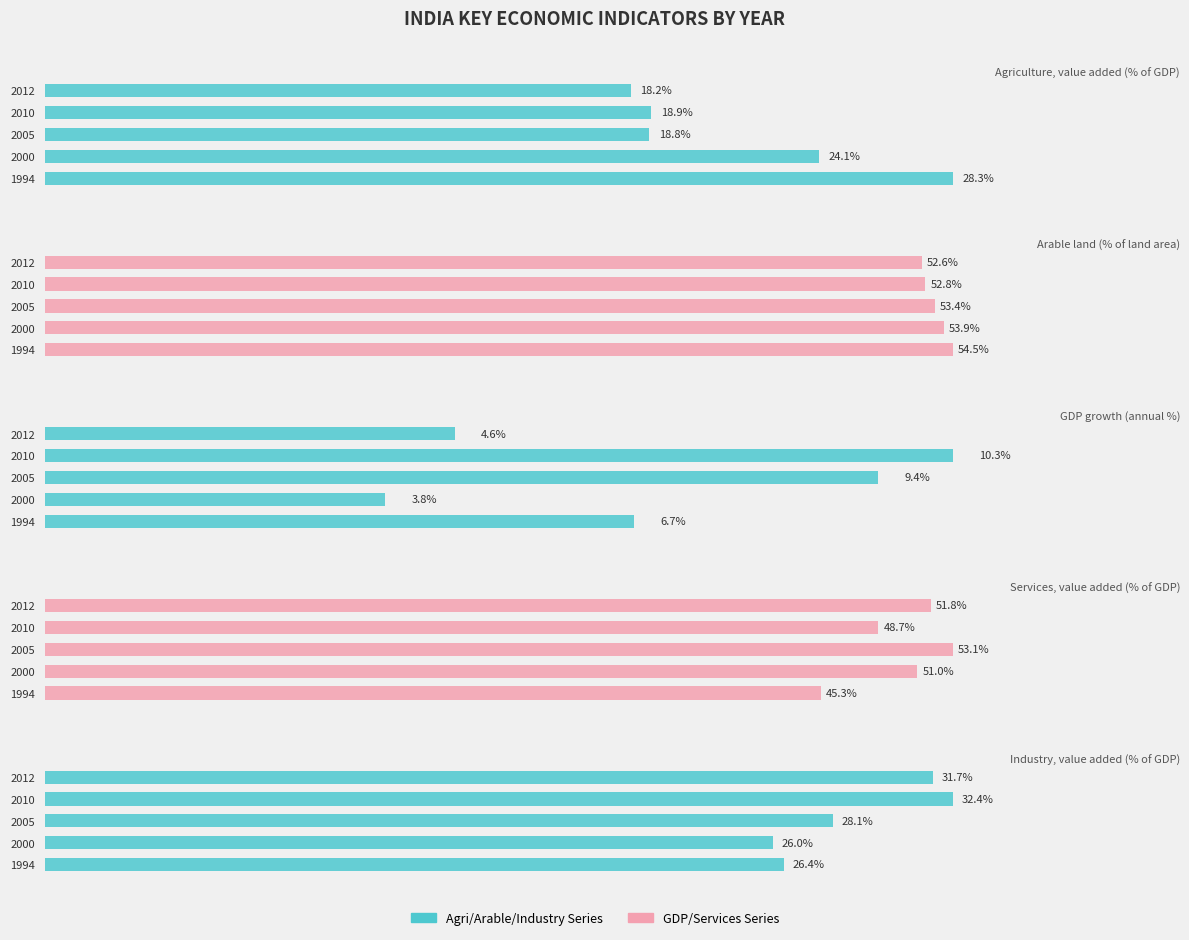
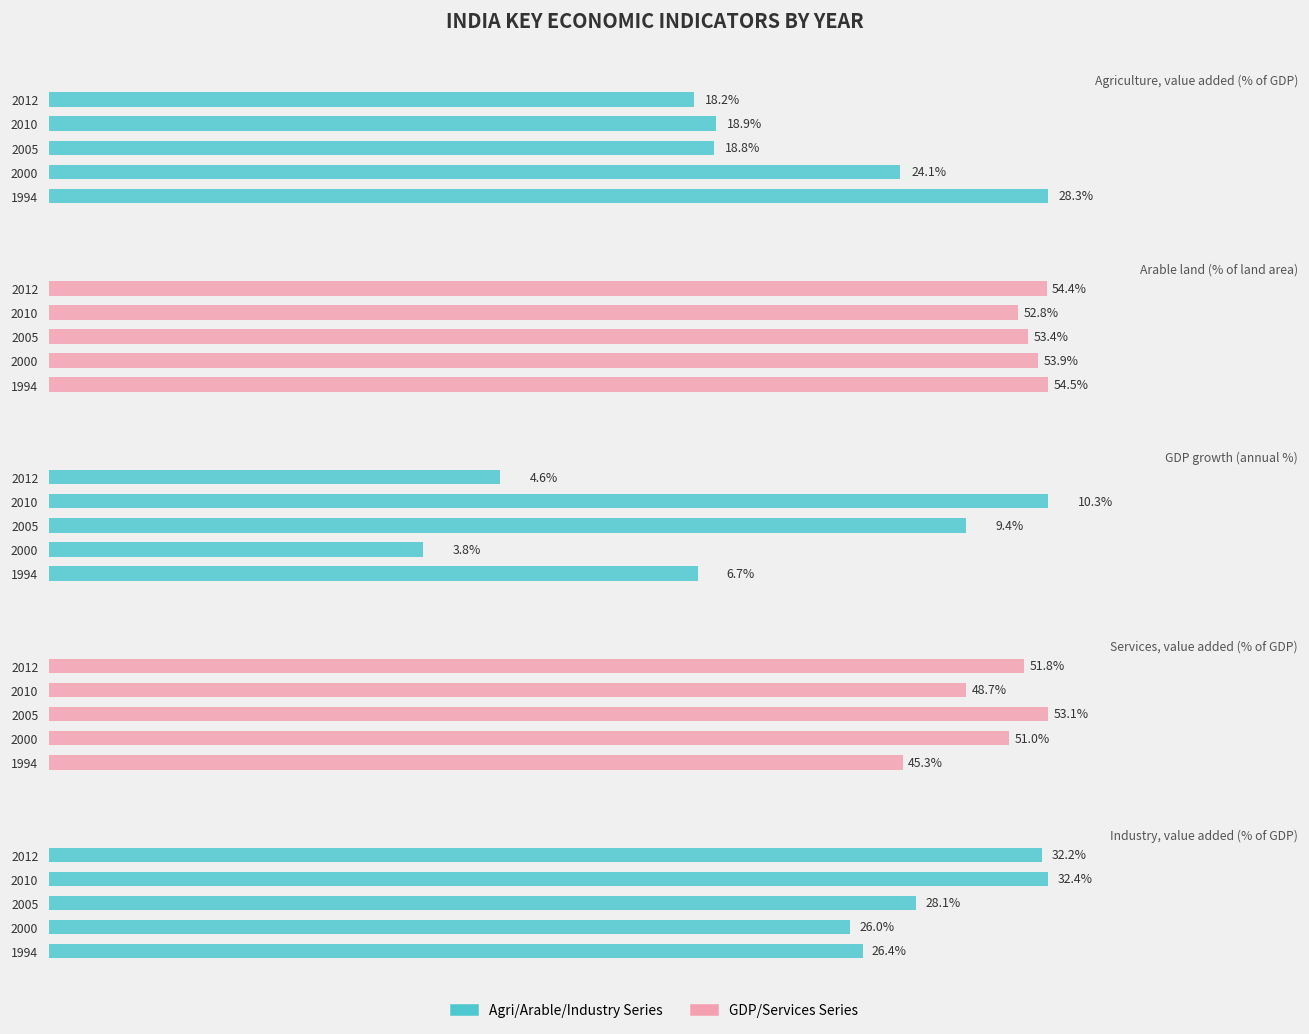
Arable land (% of land area), 2012: 52.6% -> 54.4%
Industry, value added (% of GDP), 2012: 31.7% -> 32.2%
